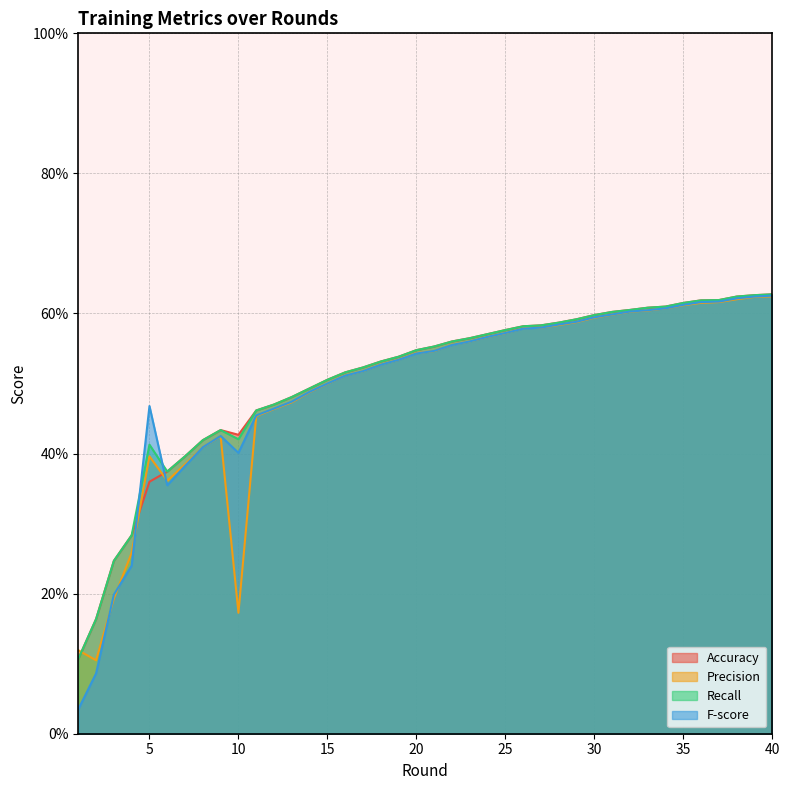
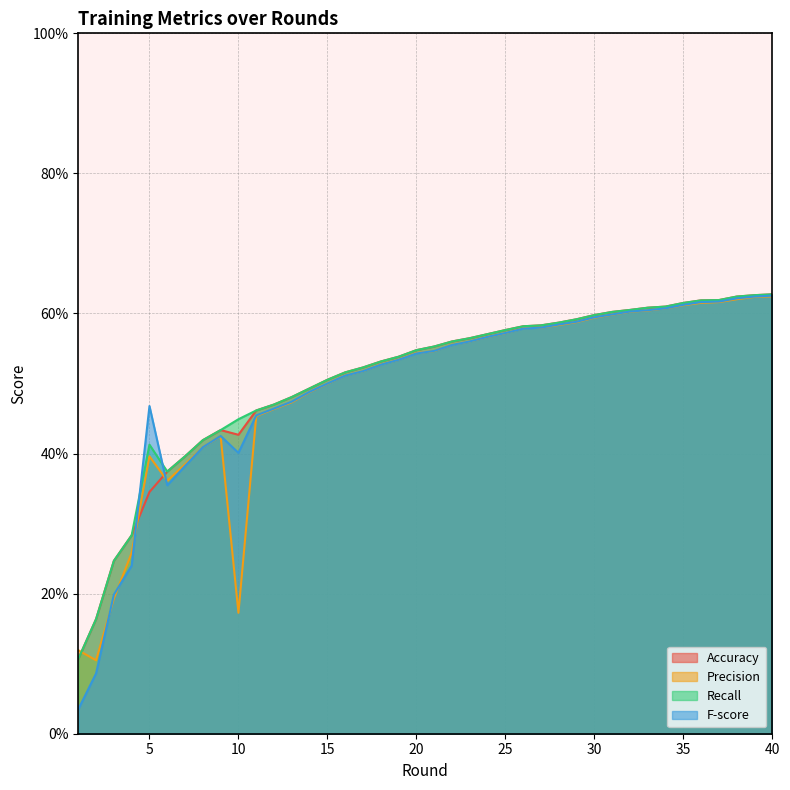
Accuracy, 5: 36% -> 35%
Recall, 10: 42% -> 45%
